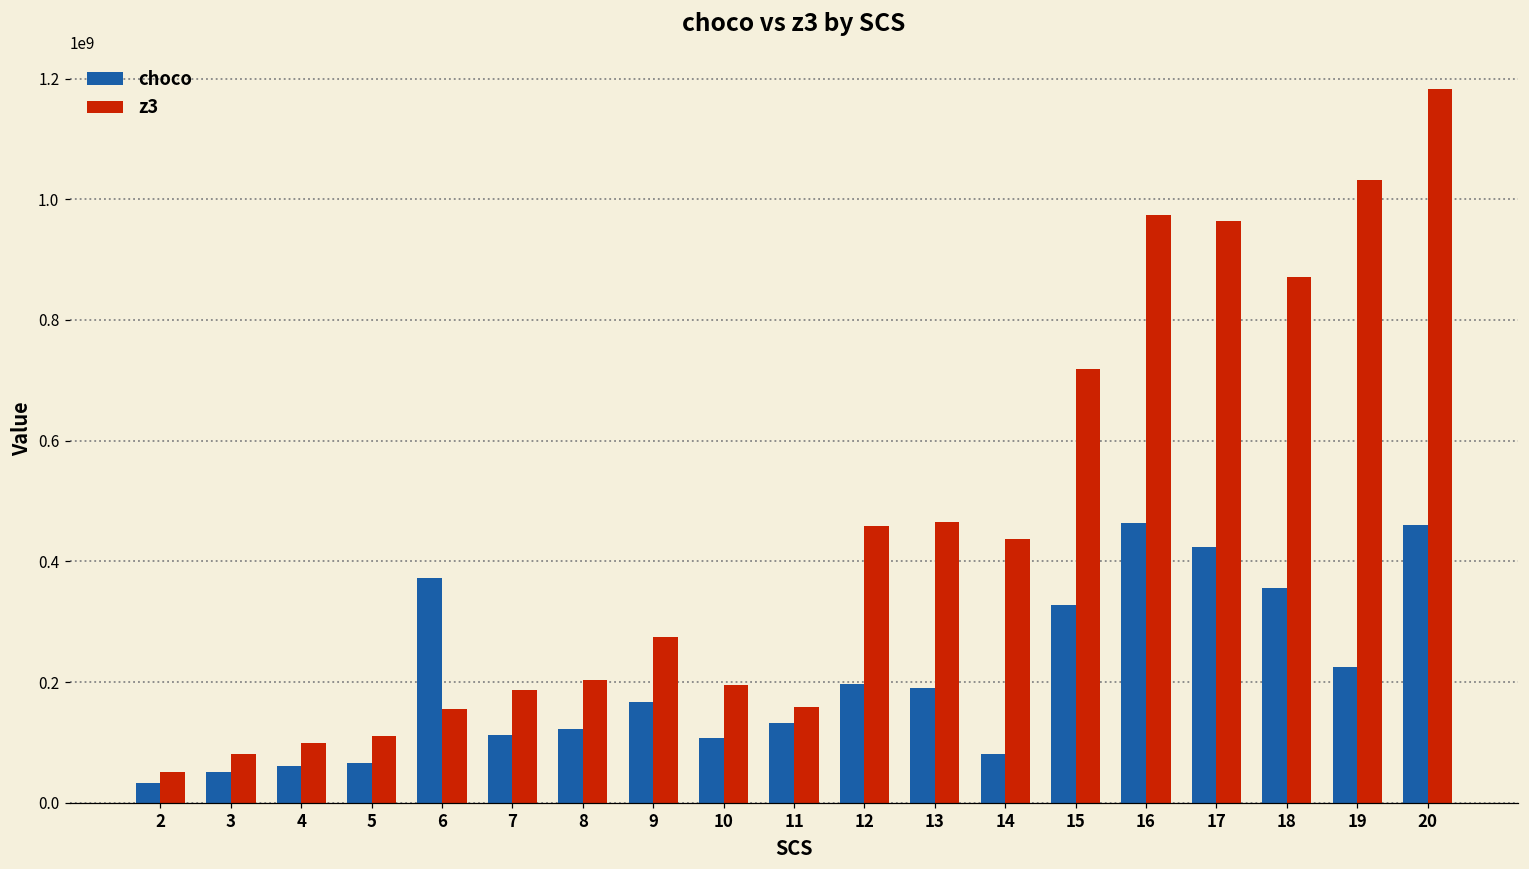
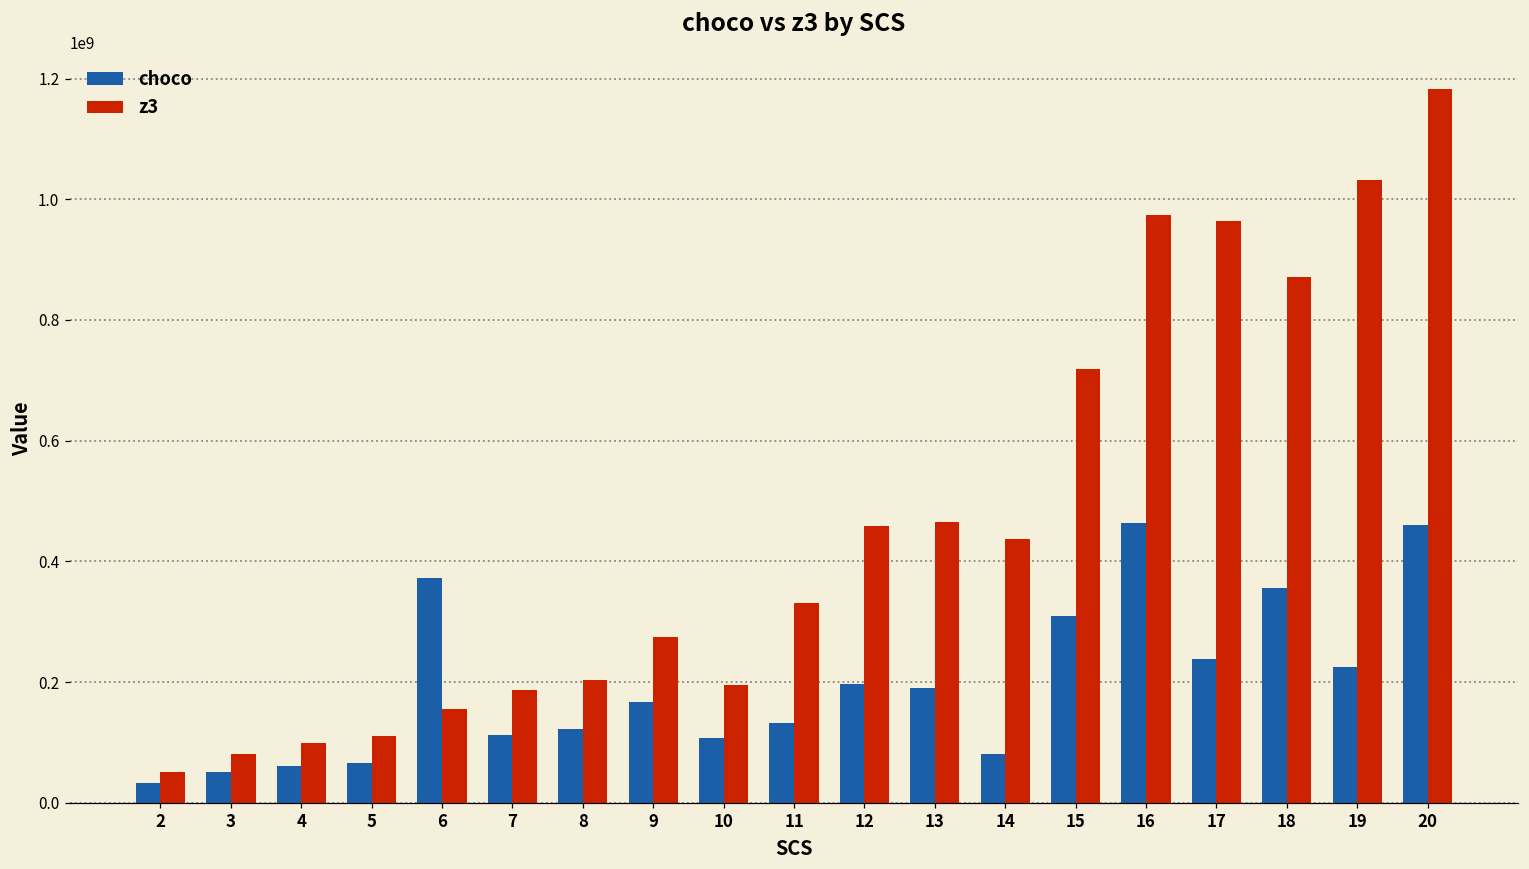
z3, 11: 160000000 -> 330000000
choco, 15: 330000000 -> 310000000
choco, 17: 420000000 -> 240000000
